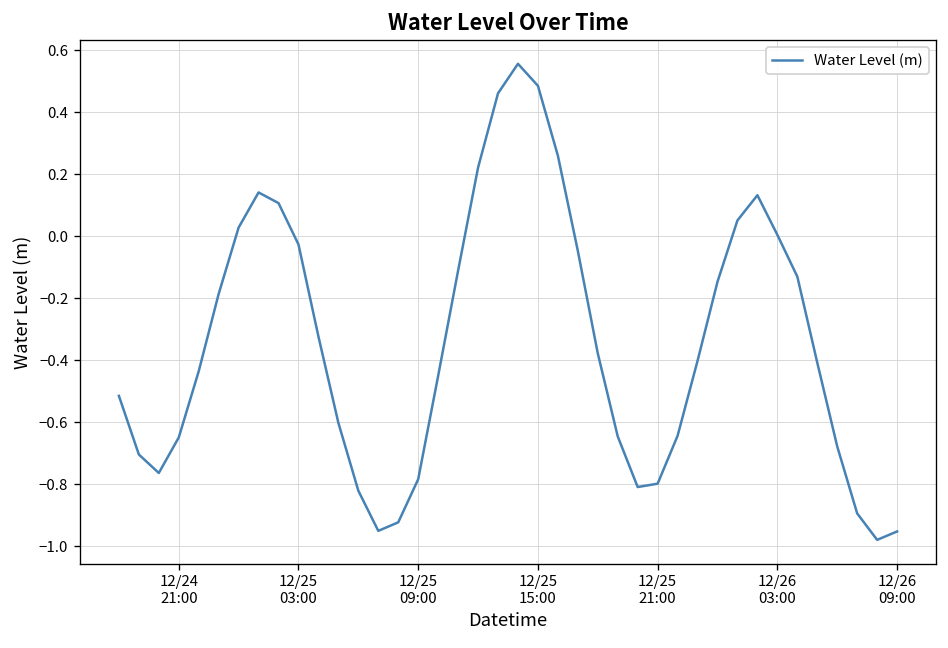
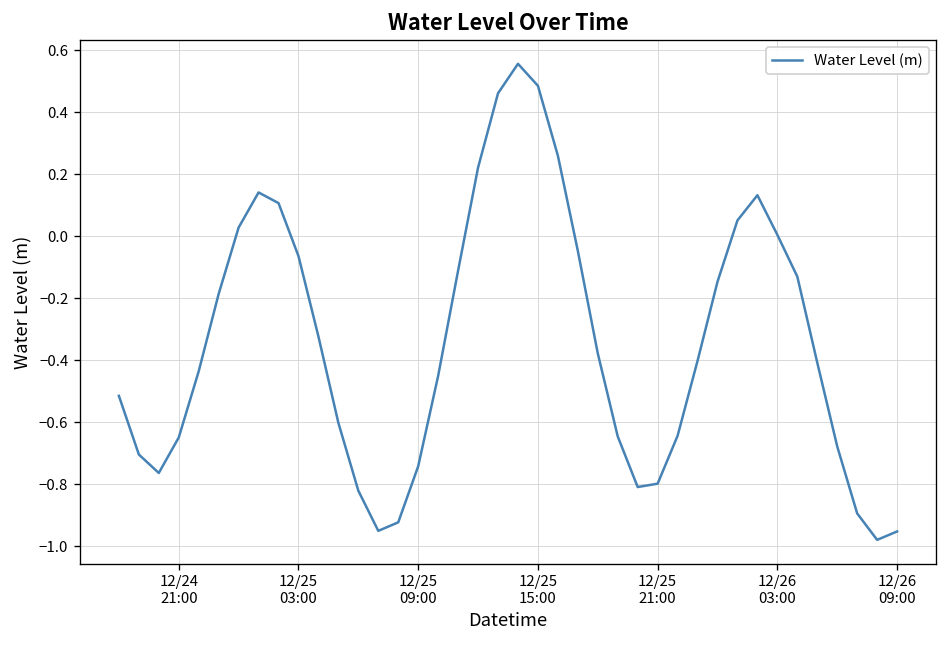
12/25 03:00: -0.03 -> -0.06
12/25 09:00: -0.78 -> -0.74
